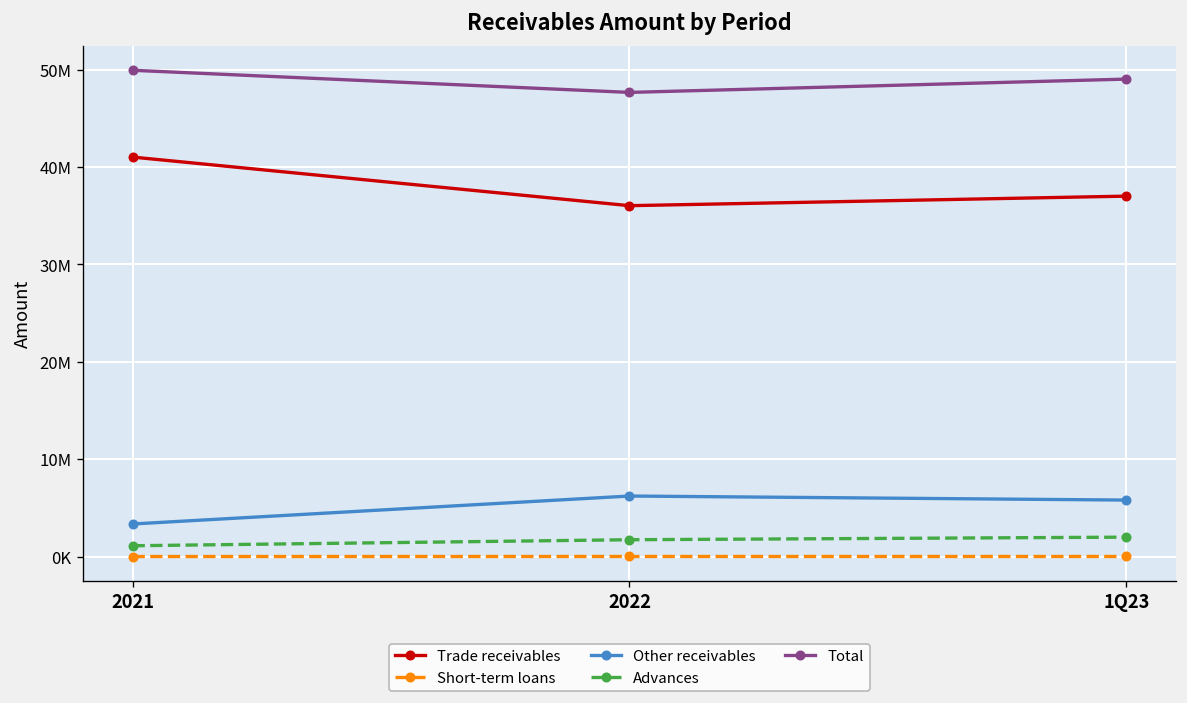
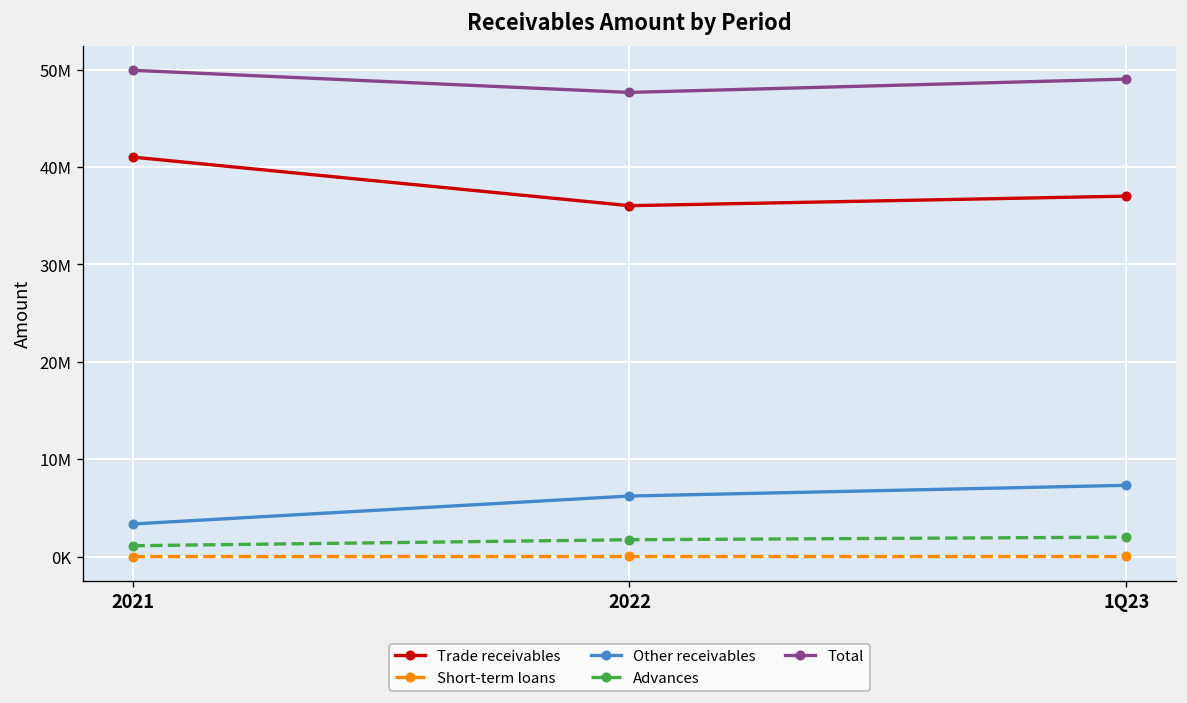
Other receivables, 1Q23: 6000000 -> 7000000
